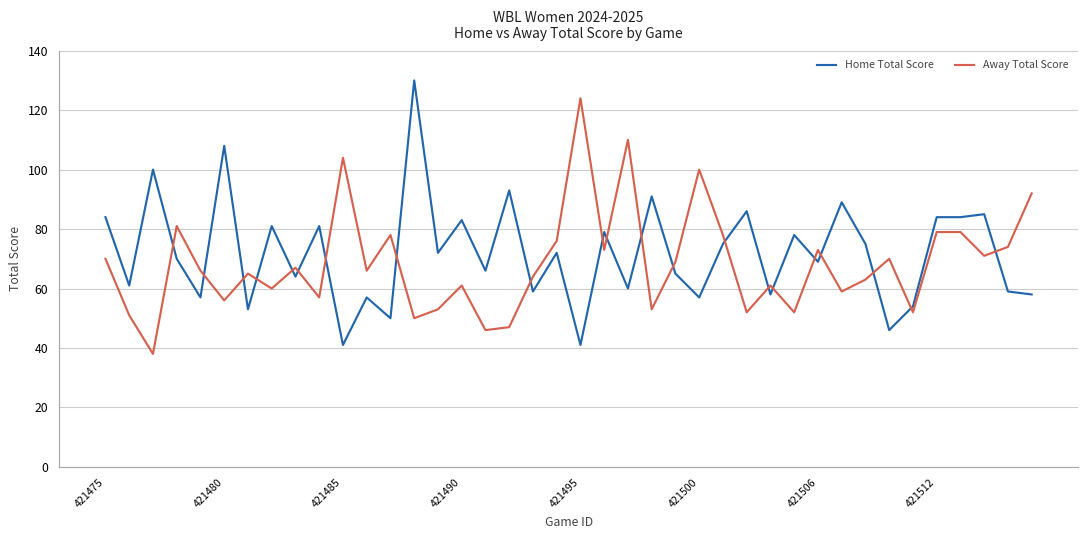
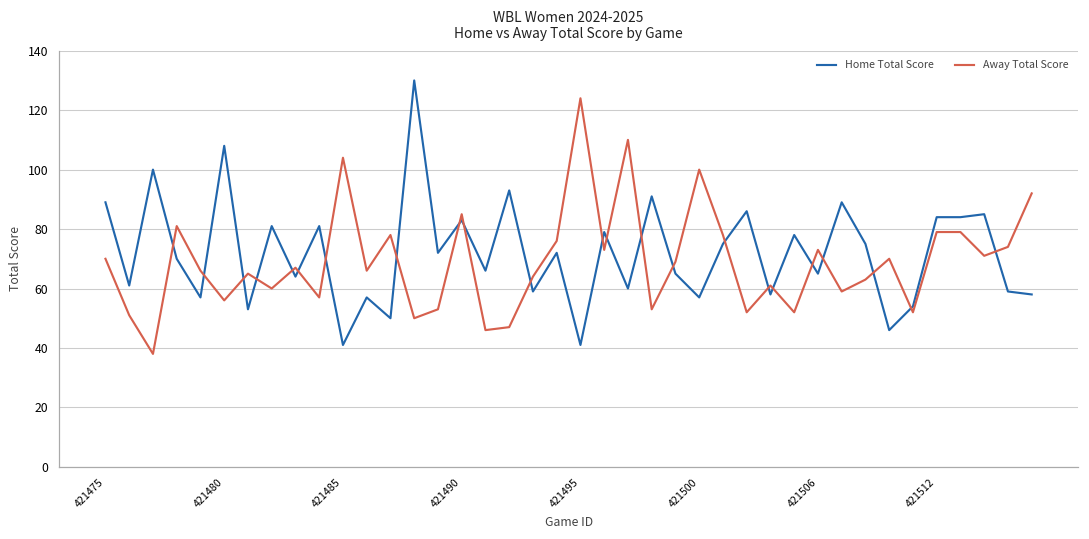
Home Total Score, 421475: 84 -> 89
Away Total Score, 421490: 61 -> 85
Home Total Score, 421506: 69 -> 65
